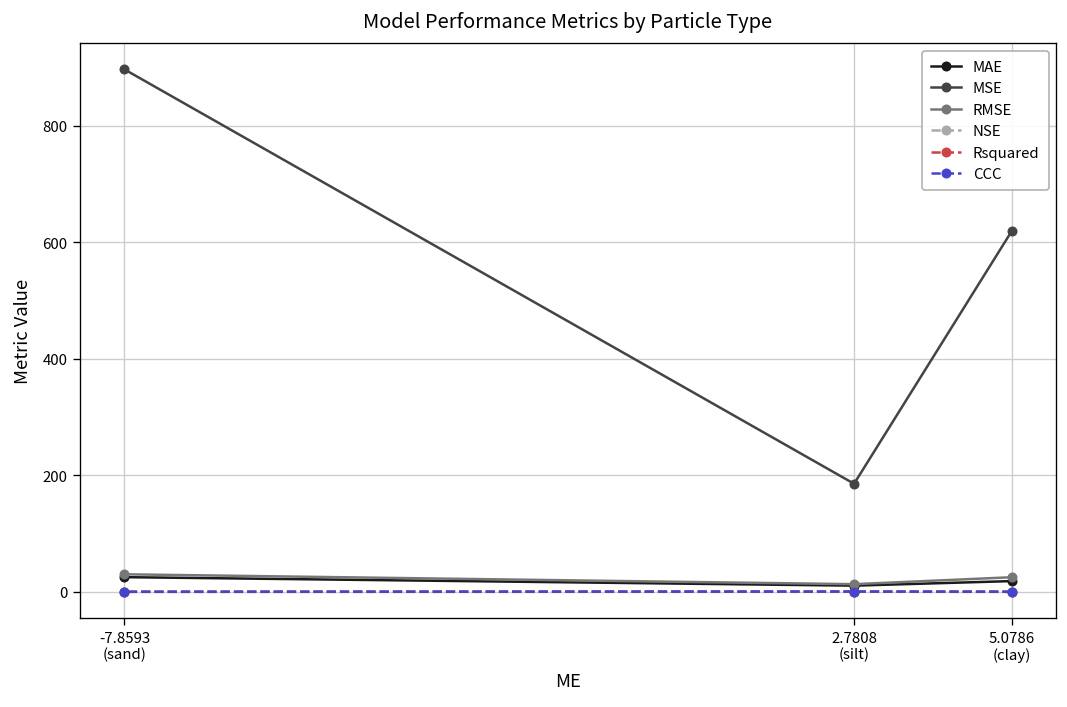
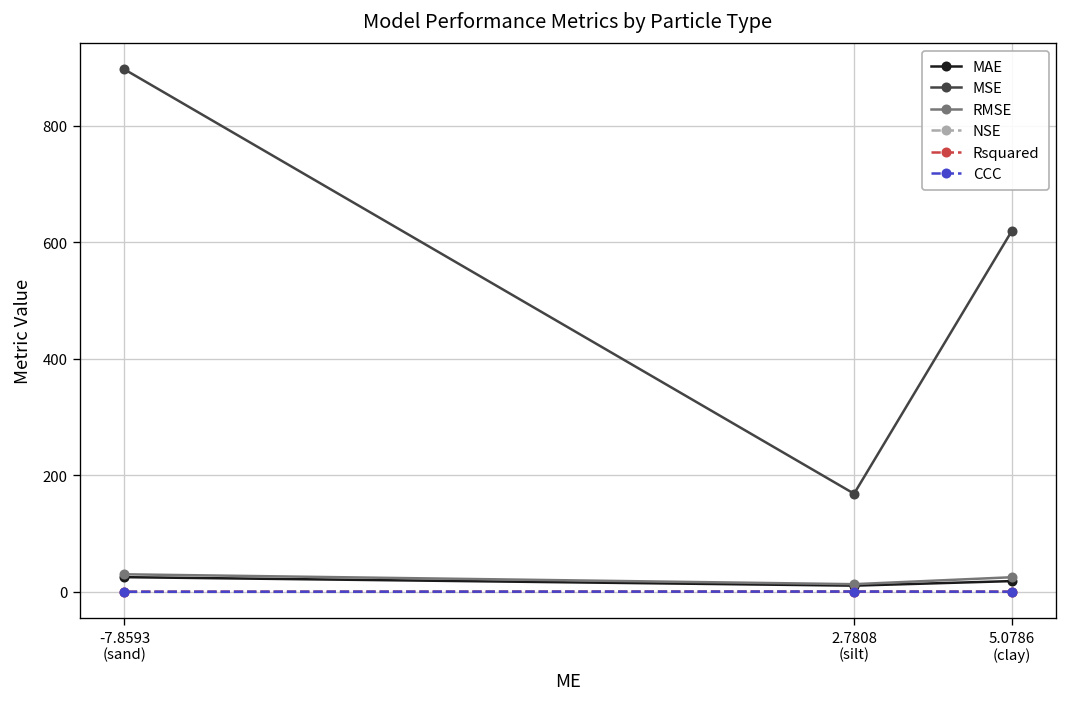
MSE, 2.7808 (silt): 190 -> 170
